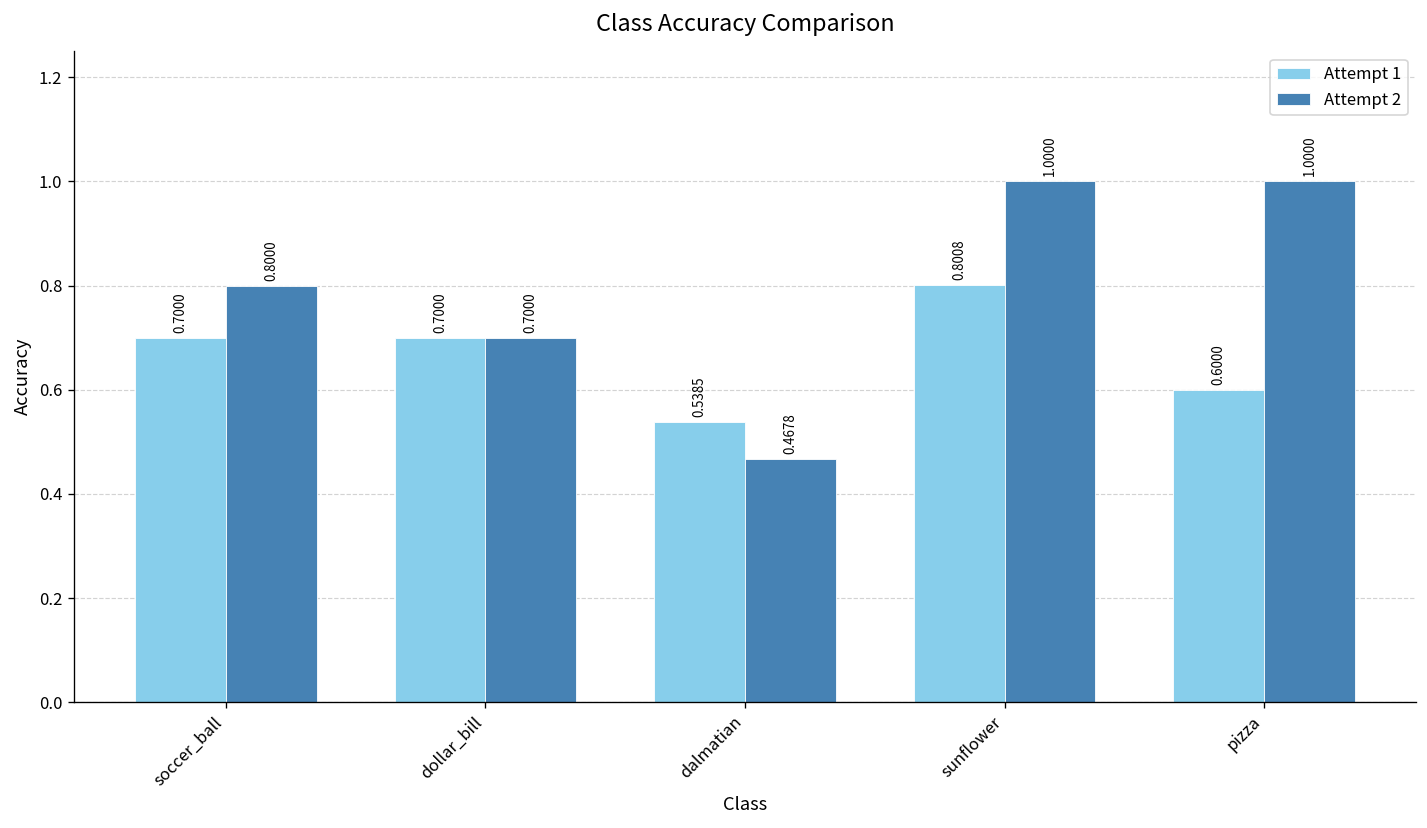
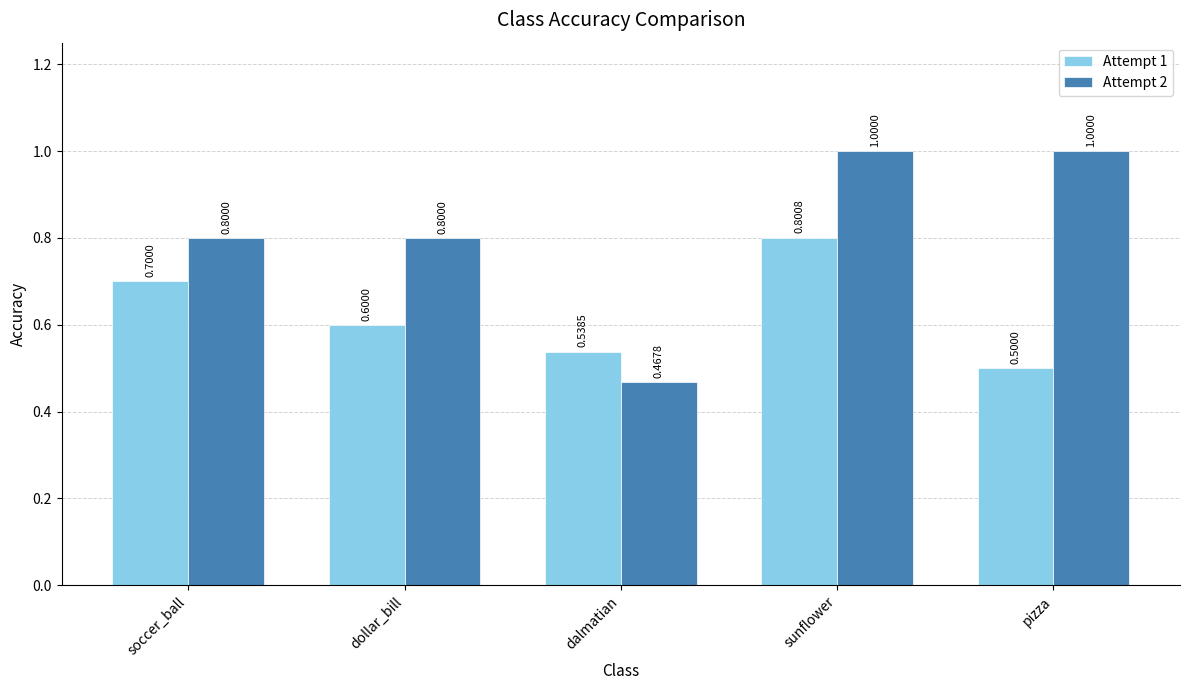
Attempt 1, dollar_bill: 0.7000 -> 0.6000
Attempt 2, dollar_bill: 0.7000 -> 0.8000
Attempt 1, pizza: 0.6000 -> 0.5000
